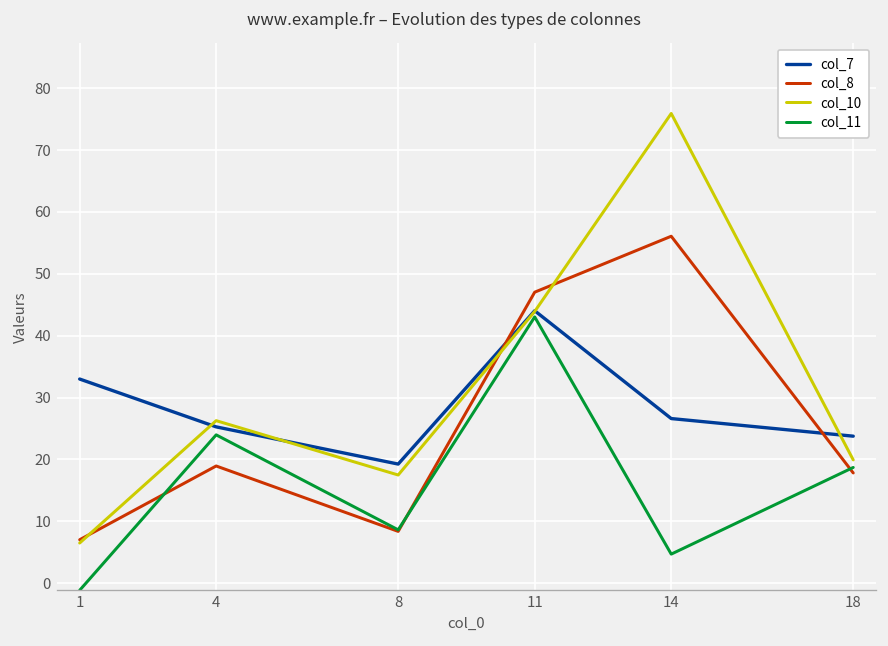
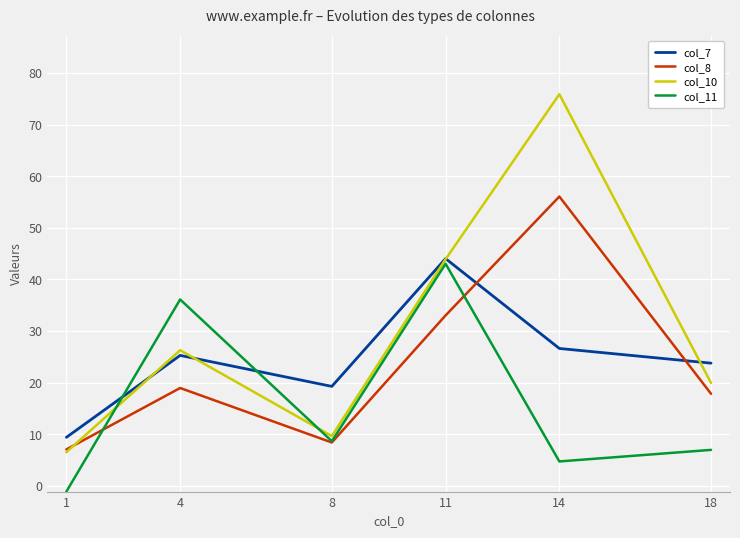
col_7, 1: 33 -> 9
col_11, 4: 24 -> 36
col_10, 8: 17 -> 10
col_8, 11: 47 -> 33
col_11, 18: 19 -> 7
